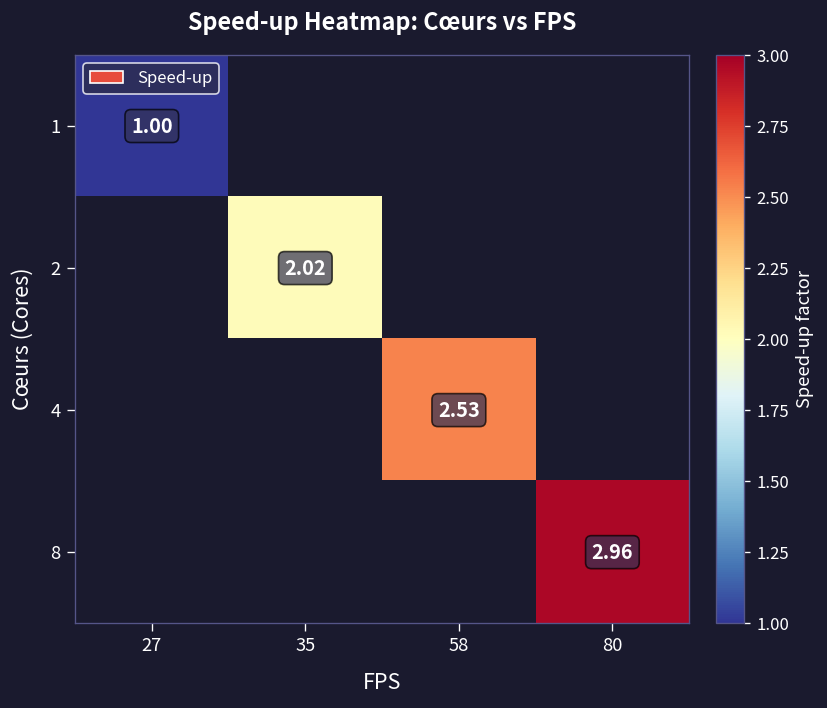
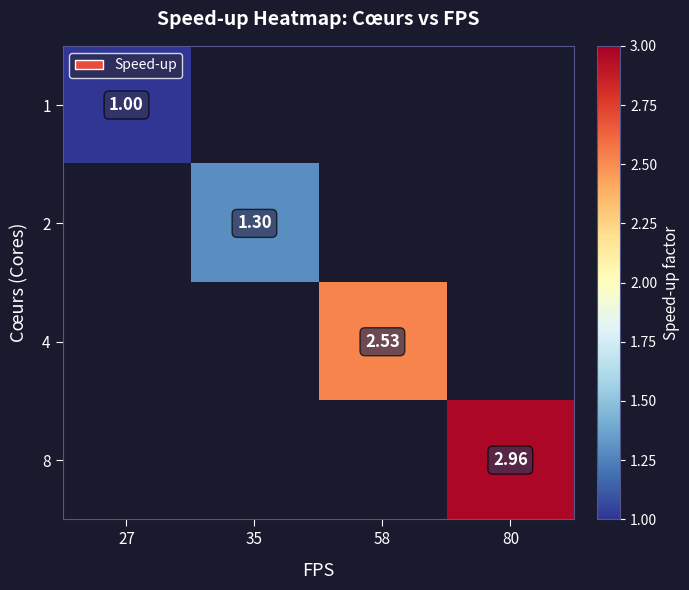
2, 35: 2.02 -> 1.30
